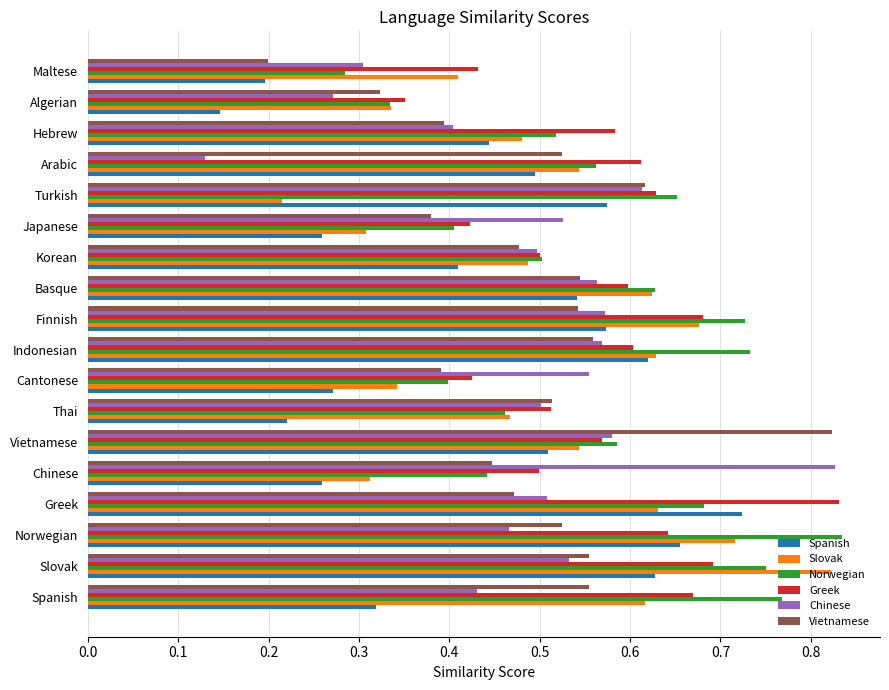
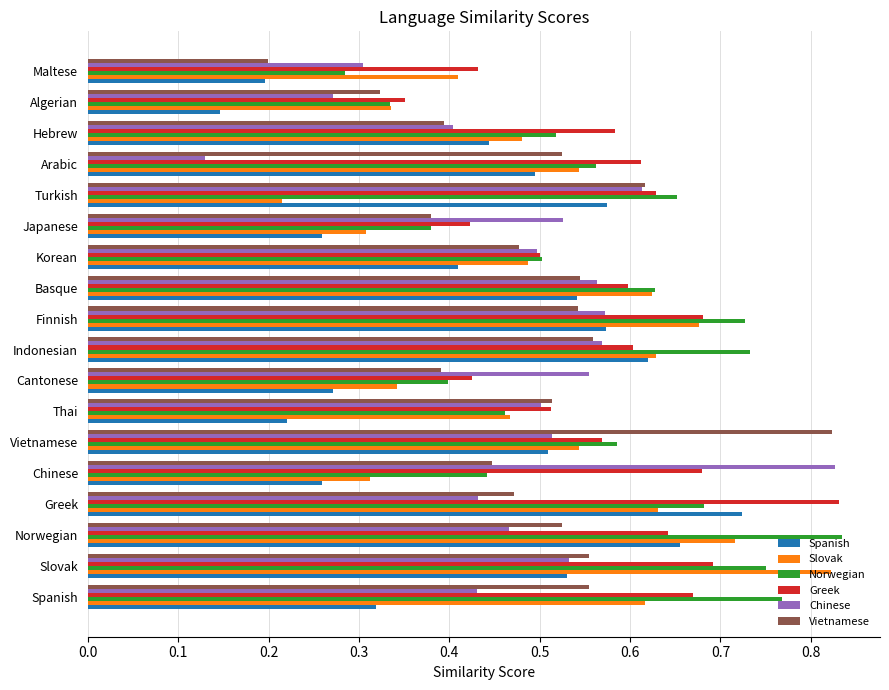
Norwegian, Japanese: 0.41 -> 0.38
Chinese, Vietnamese: 0.58 -> 0.51
Greek, Chinese: 0.50 -> 0.68
Chinese, Greek: 0.51 -> 0.43
Spanish, Slovak: 0.63 -> 0.53
